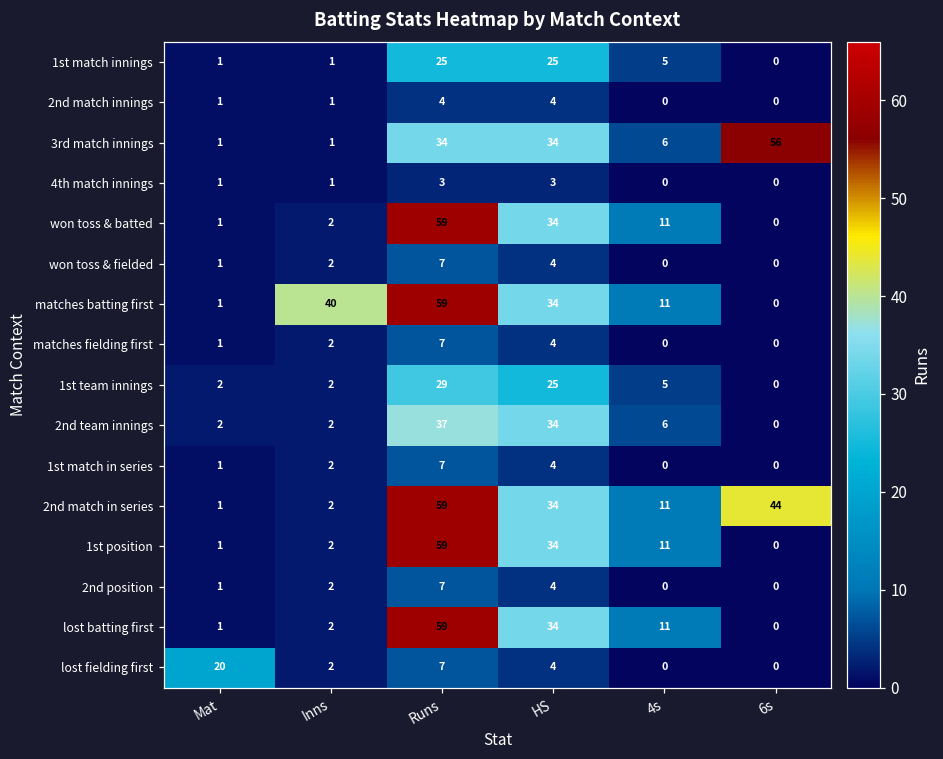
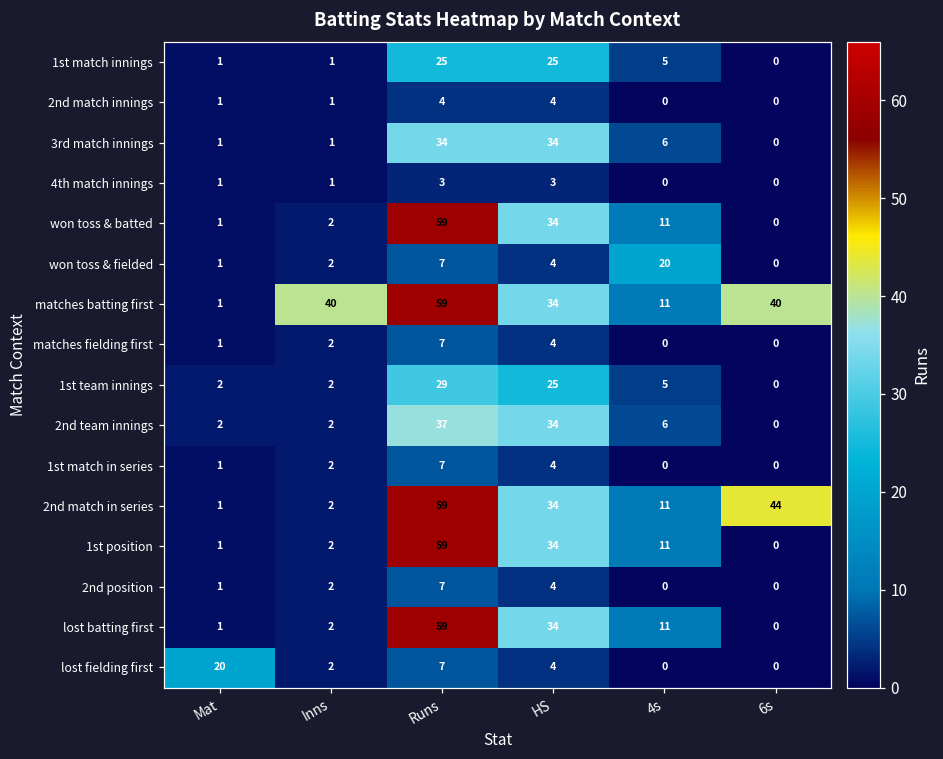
3rd match innings, 6s: 56 -> 0
won toss & fielded, 4s: 0 -> 20
matches batting first, 6s: 0 -> 40
